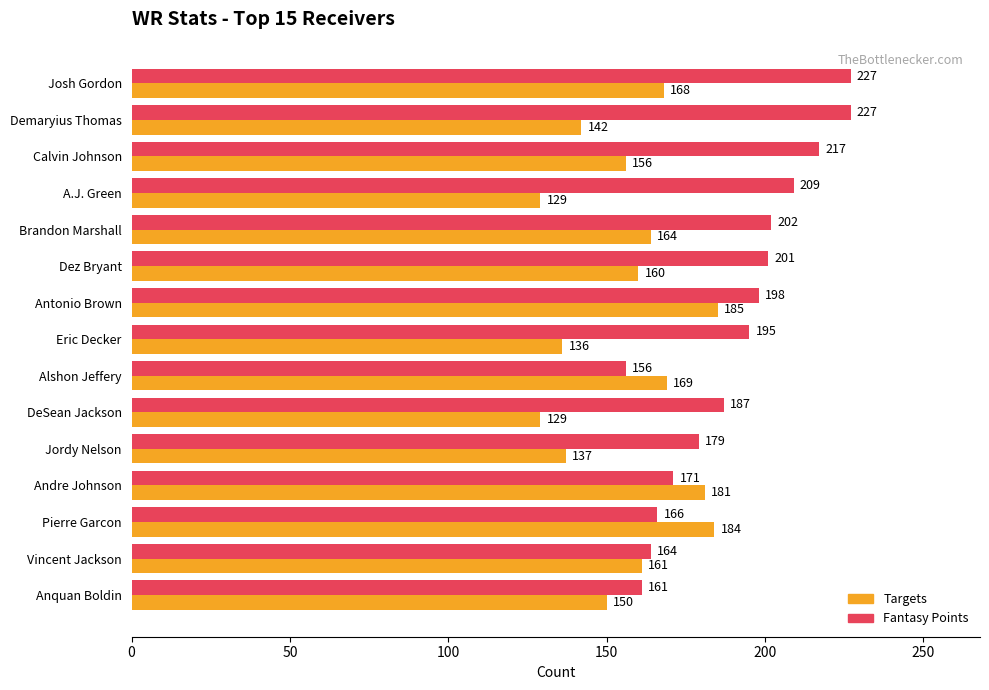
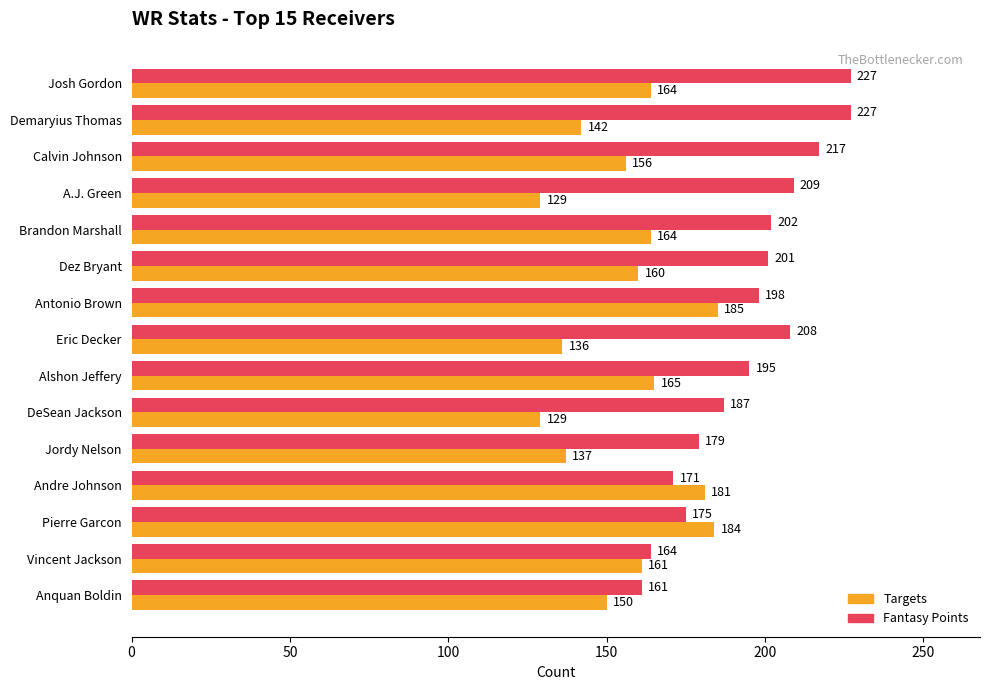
Targets, Josh Gordon: 168 -> 164
Fantasy Points, Eric Decker: 195 -> 208
Fantasy Points, Alshon Jeffery: 156 -> 195
Targets, Alshon Jeffery: 169 -> 165
Fantasy Points, Pierre Garcon: 166 -> 175
